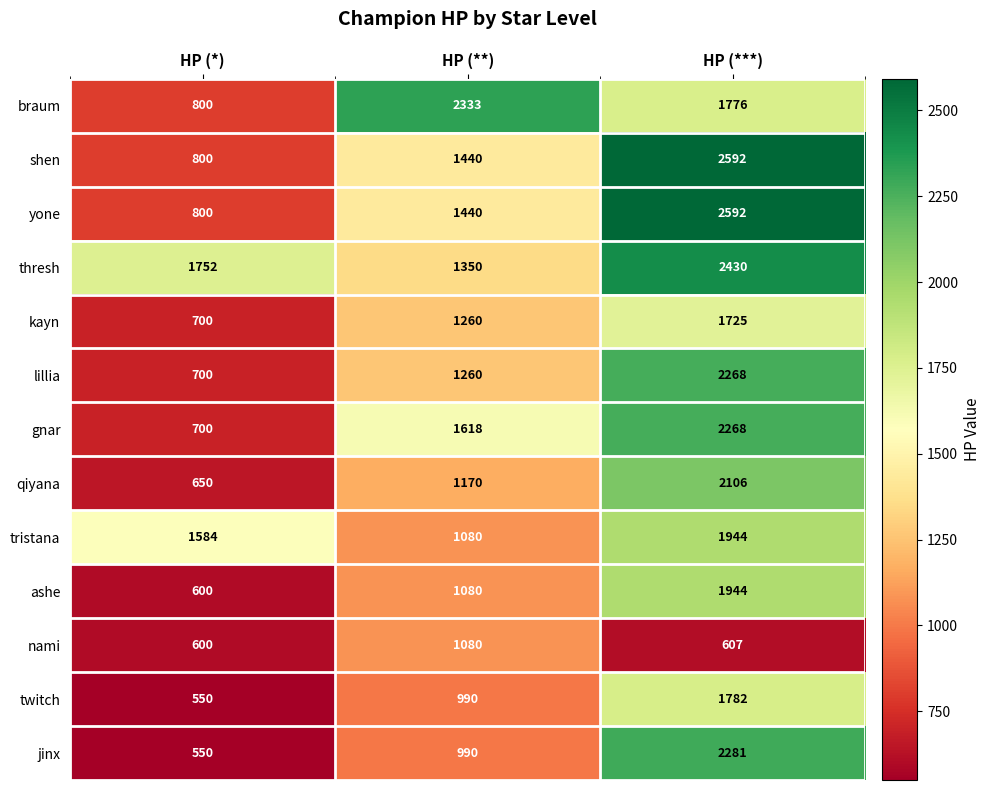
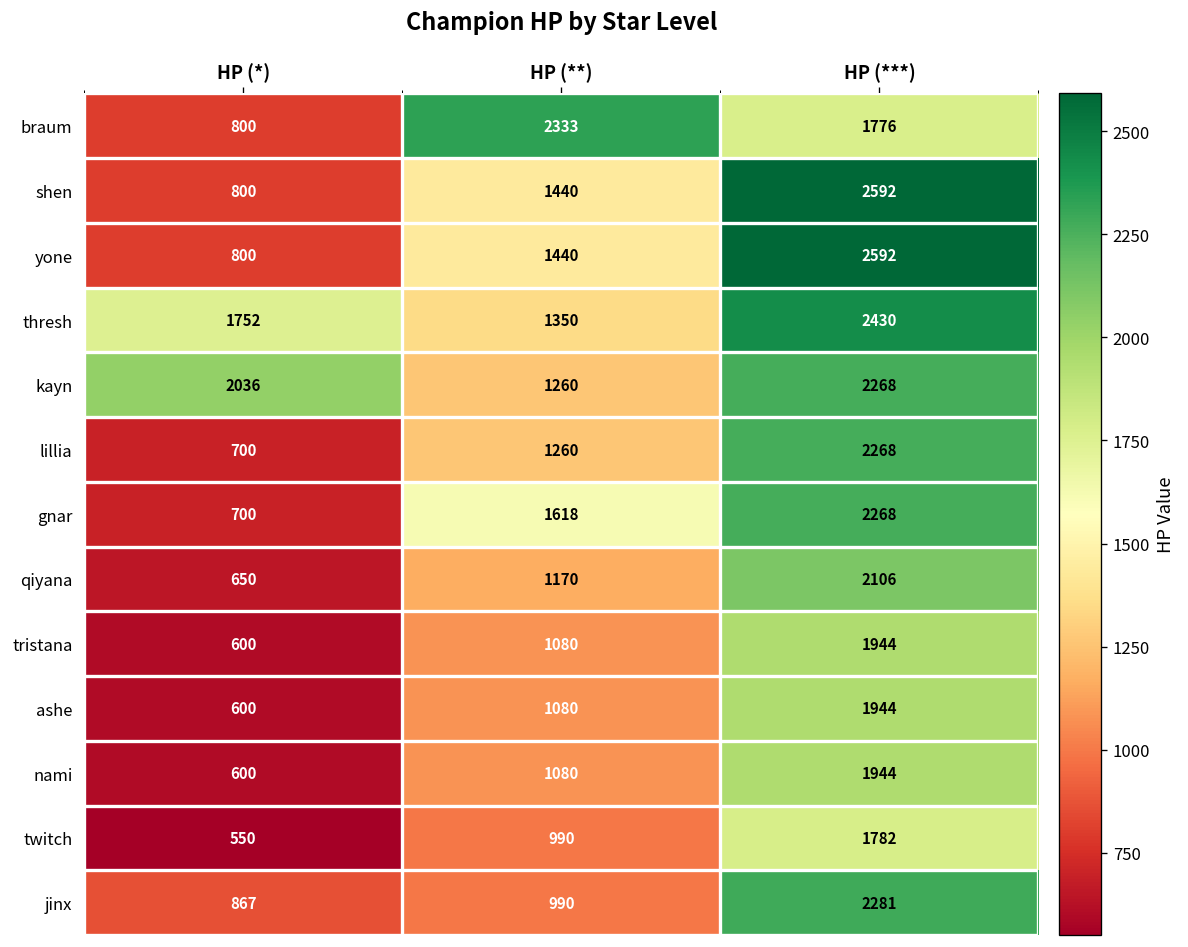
kayn, HP (*): 700 -> 2036
kayn, HP (***): 1725 -> 2268
tristana, HP (*): 1584 -> 600
nami, HP (***): 607 -> 1944
jinx, HP (*): 550 -> 867
